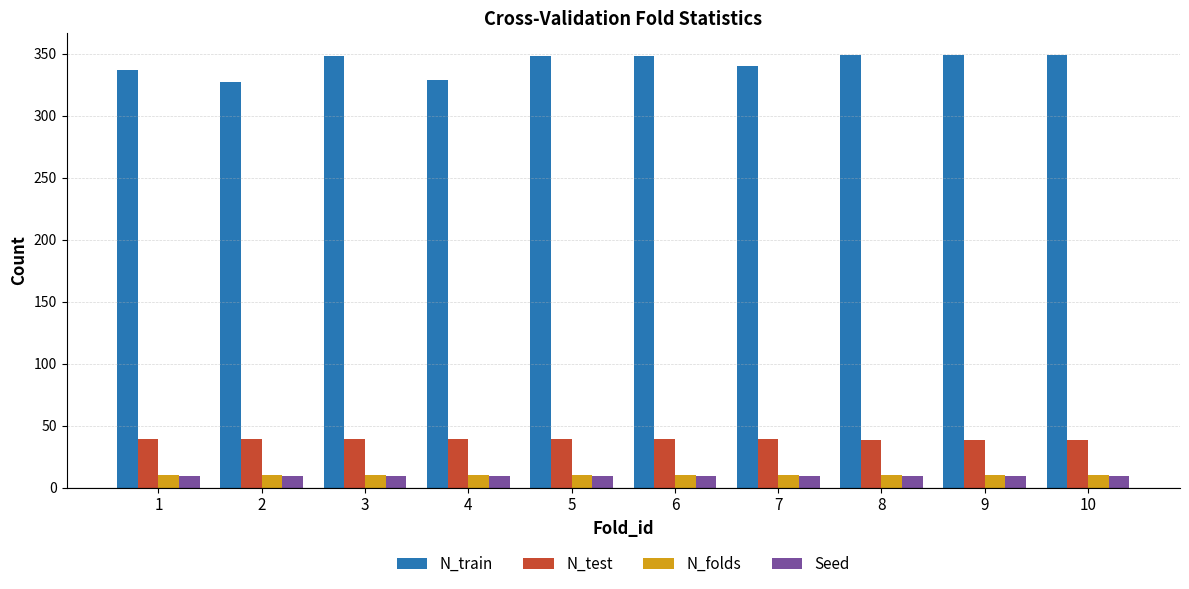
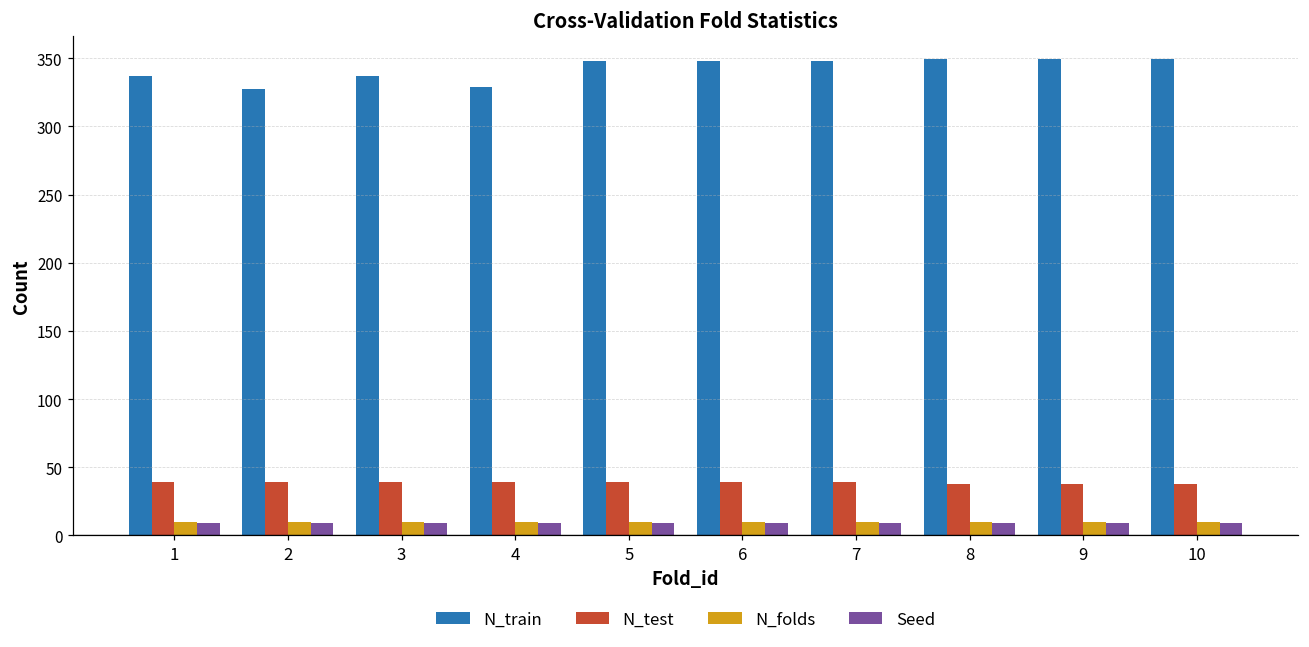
N_train, 3: 348 -> 337
N_train, 7: 340 -> 348
